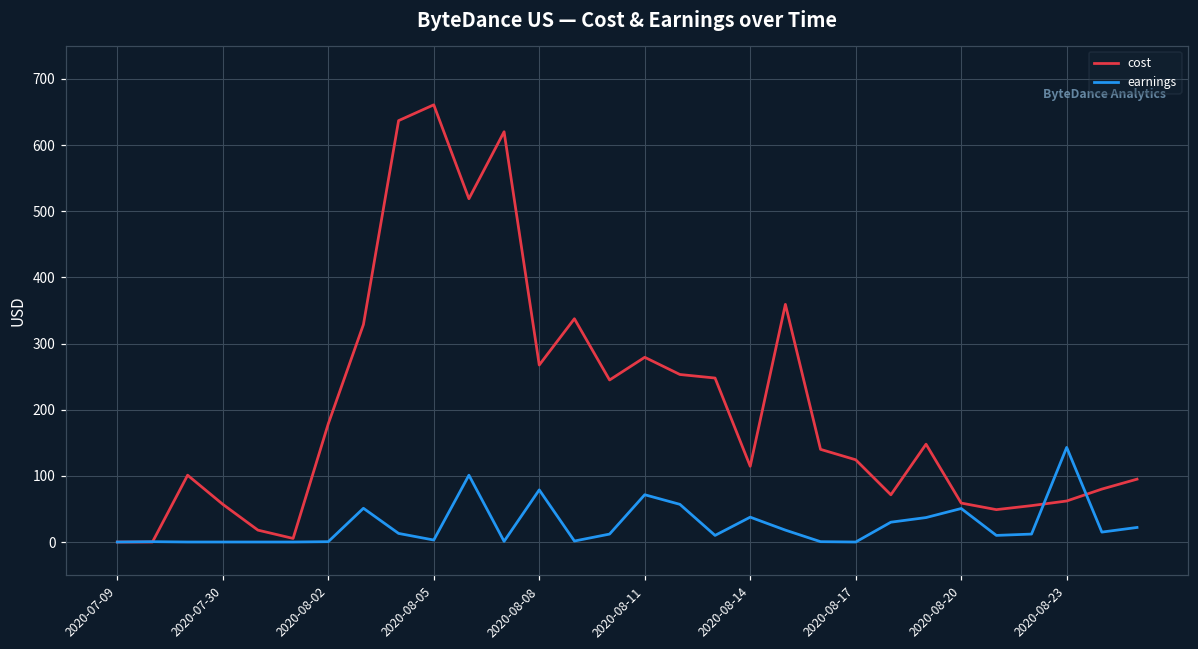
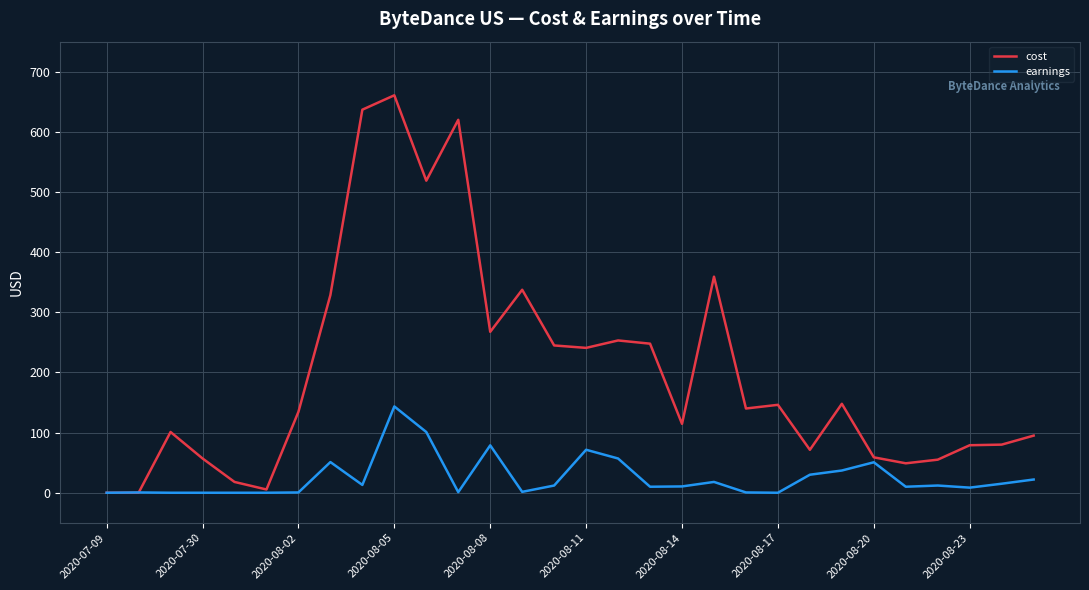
cost, 2020-08-02: 180 -> 130
earnings, 2020-08-05: 0 -> 140
cost, 2020-08-11: 280 -> 240
earnings, 2020-08-14: 40 -> 10
cost, 2020-08-17: 120 -> 150
cost, 2020-08-23: 60 -> 80
earnings, 2020-08-23: 140 -> 10
